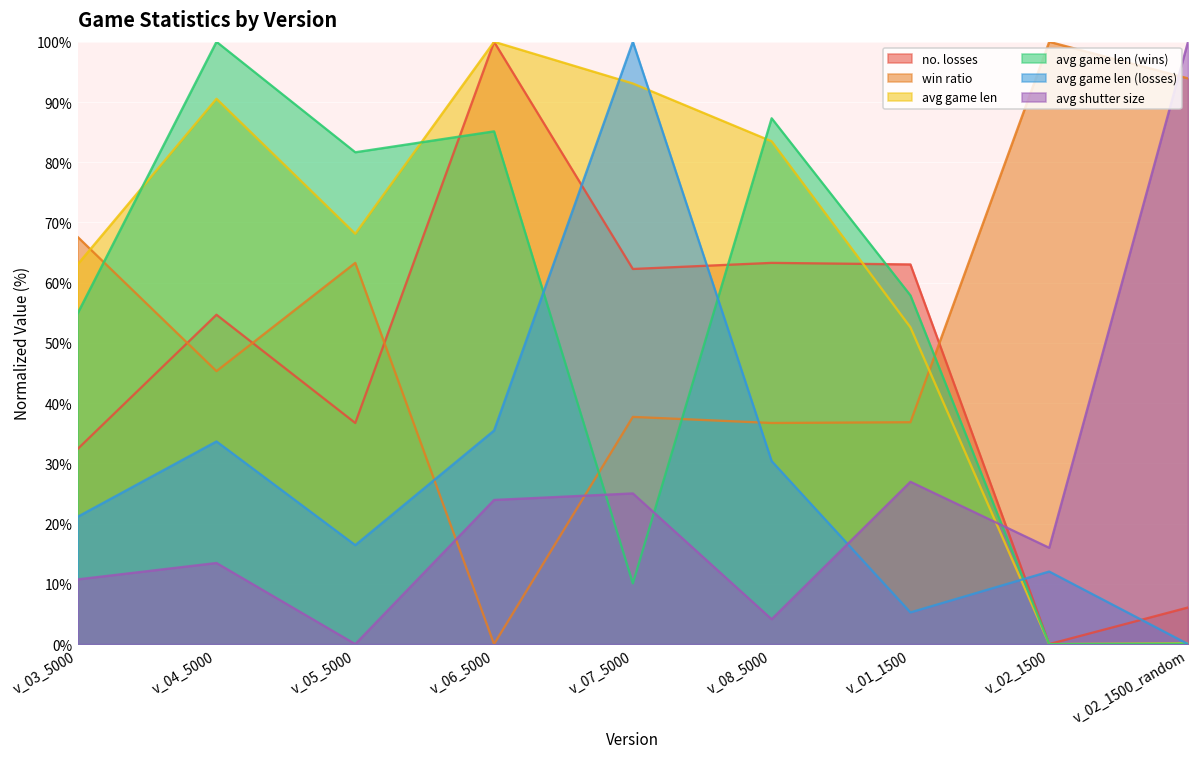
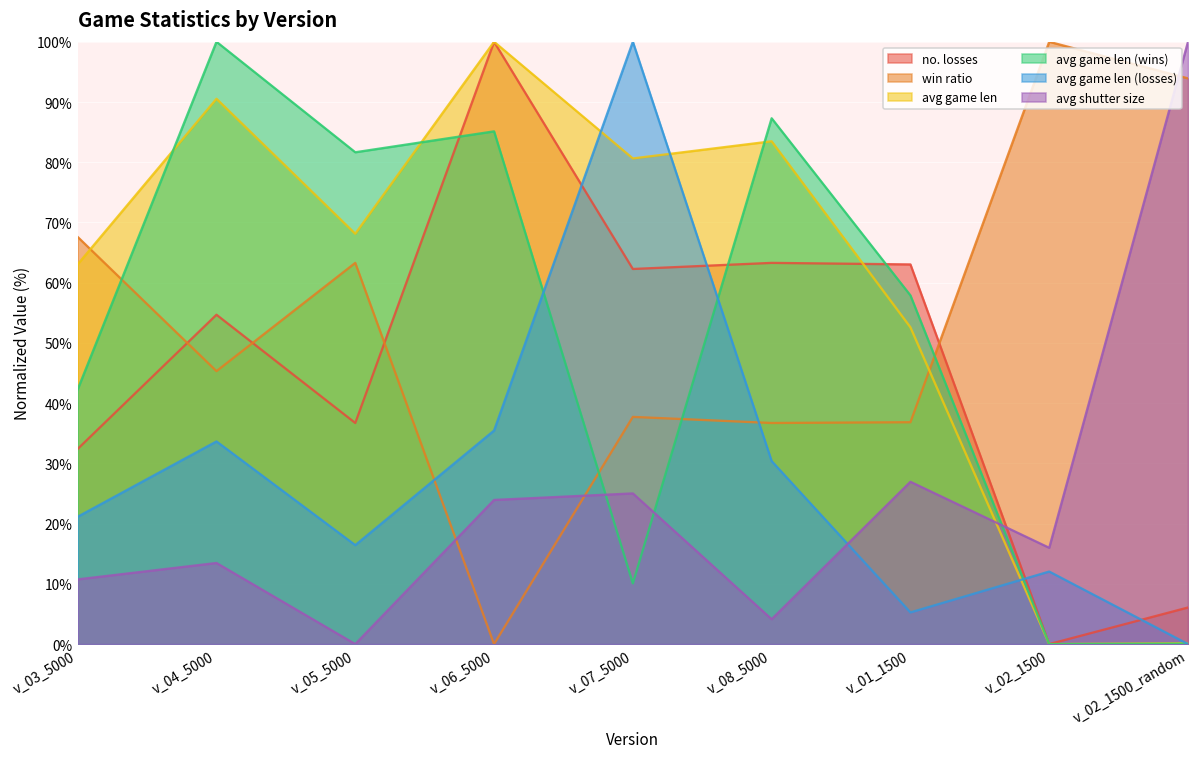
avg game len (wins), v_03_5000: 55% -> 42%
avg game len, v_07_5000: 93% -> 81%
